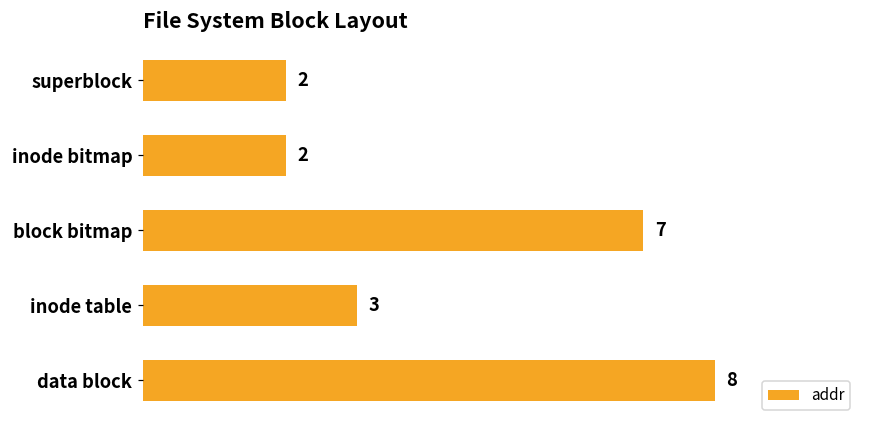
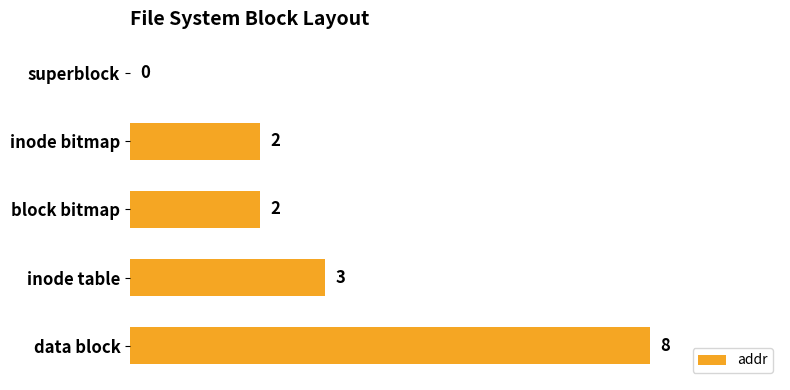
superblock: 2 -> 0
block bitmap: 7 -> 2
